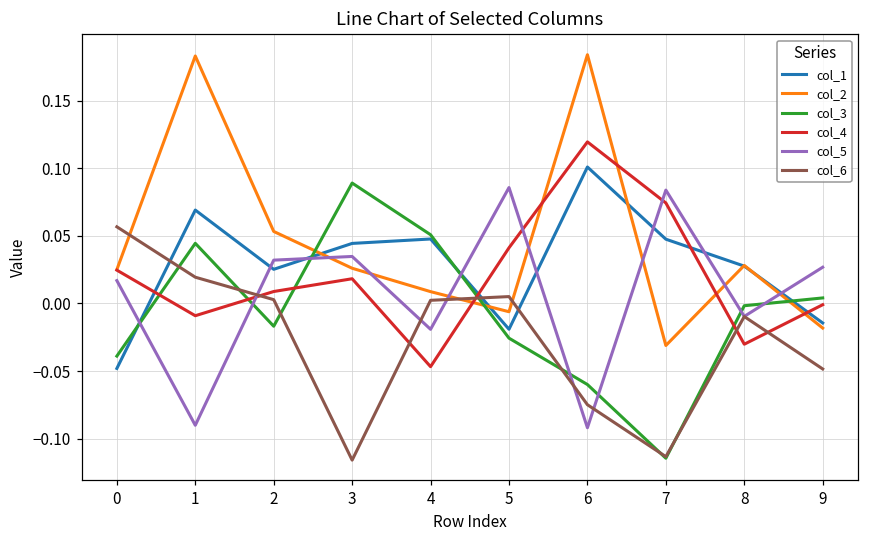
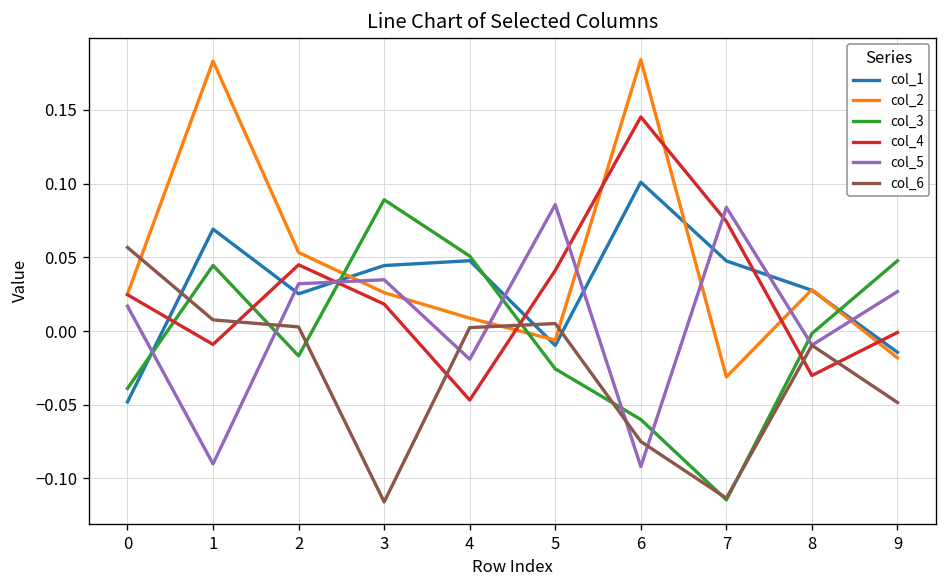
col_6, 1: 0.019 -> 0.008
col_4, 2: 0.009 -> 0.045
col_1, 5: -0.019 -> -0.010
col_4, 6: 0.119 -> 0.145
col_3, 9: 0.004 -> 0.048
